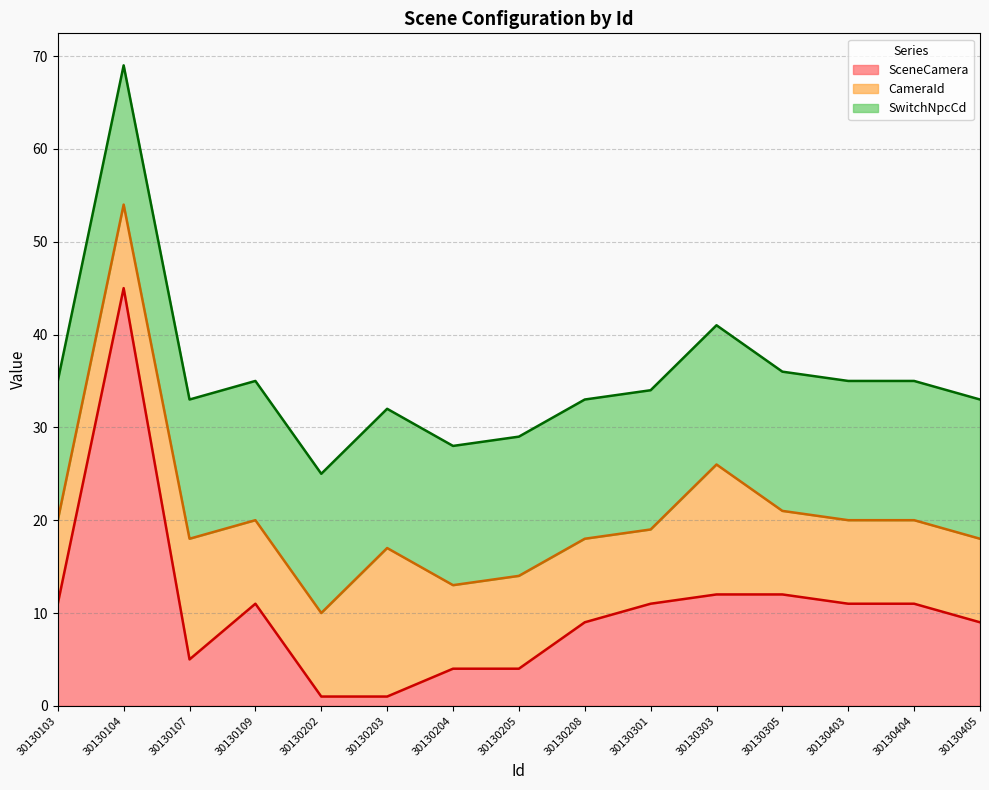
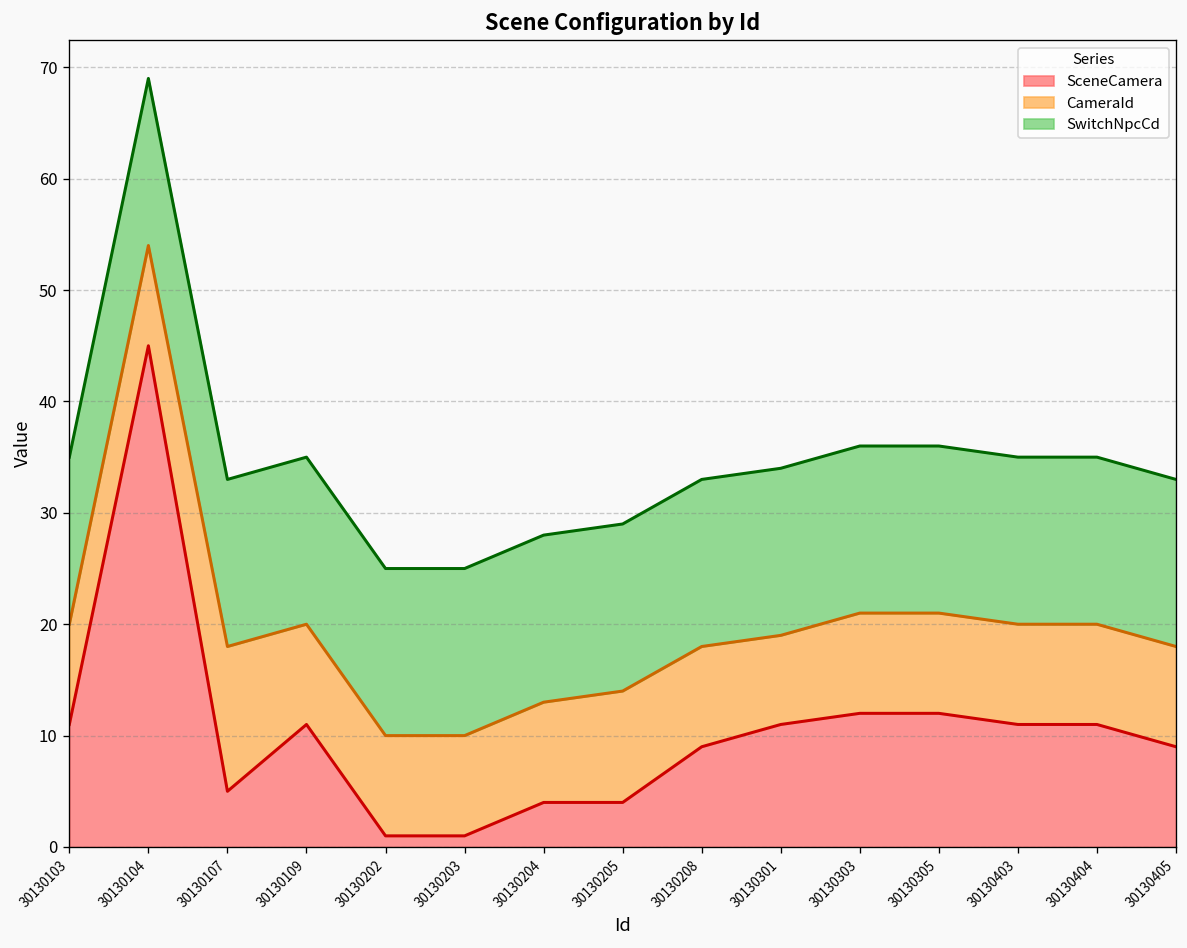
CameraId, 30130203: 16 -> 9
CameraId, 30130303: 14 -> 9
